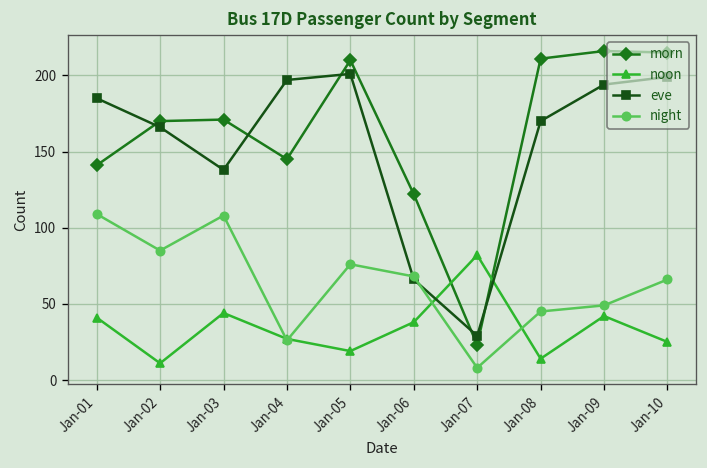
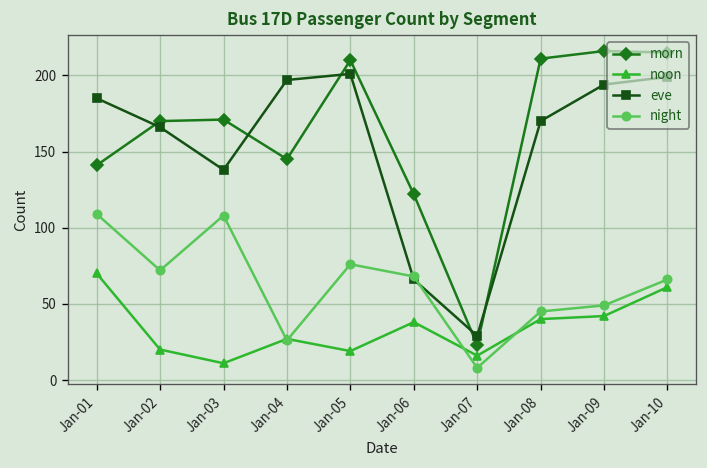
noon, Jan-01: 41 -> 70
noon, Jan-02: 11 -> 20
night, Jan-02: 85 -> 72
noon, Jan-03: 44 -> 11
noon, Jan-07: 82 -> 16
noon, Jan-08: 14 -> 40
noon, Jan-10: 25 -> 61
